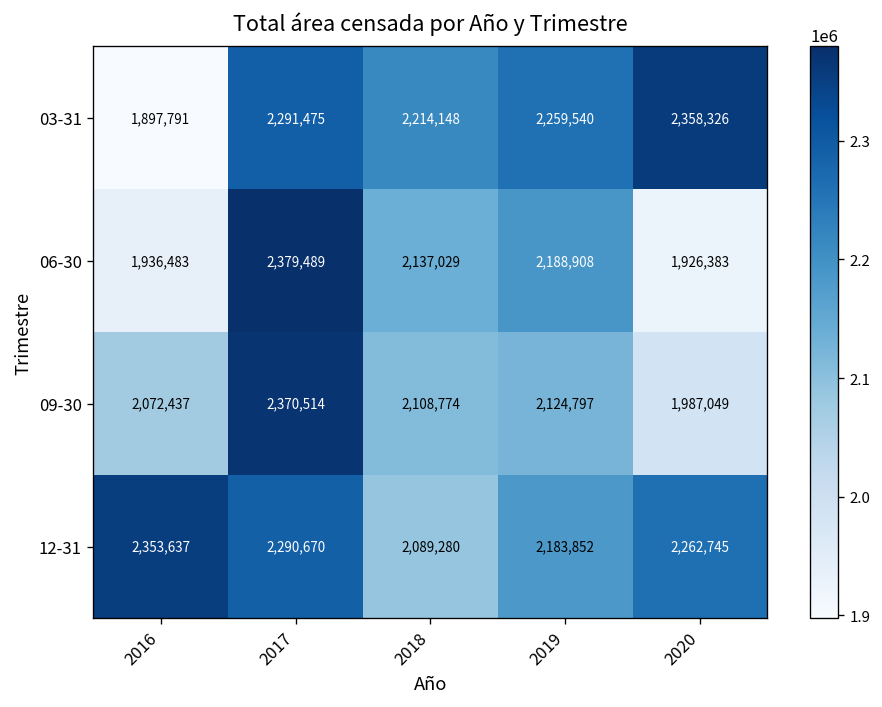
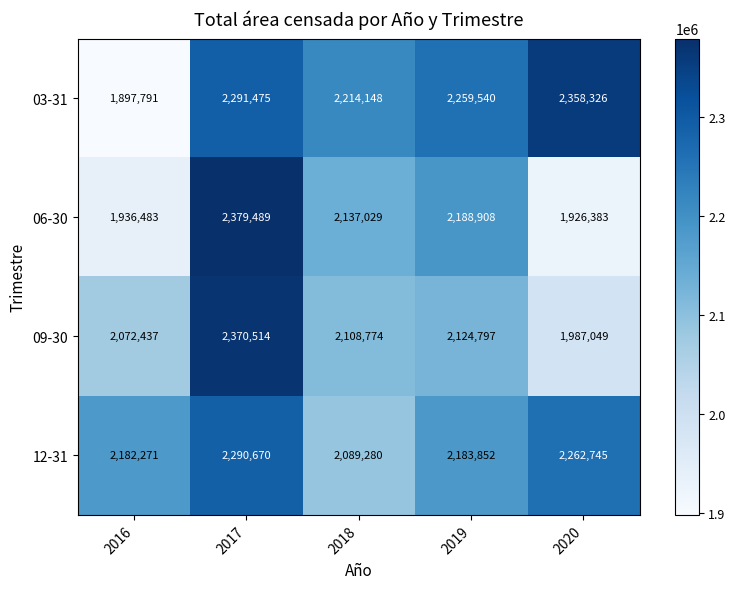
12-31, 2016: 2,353,637 -> 2,182,271
